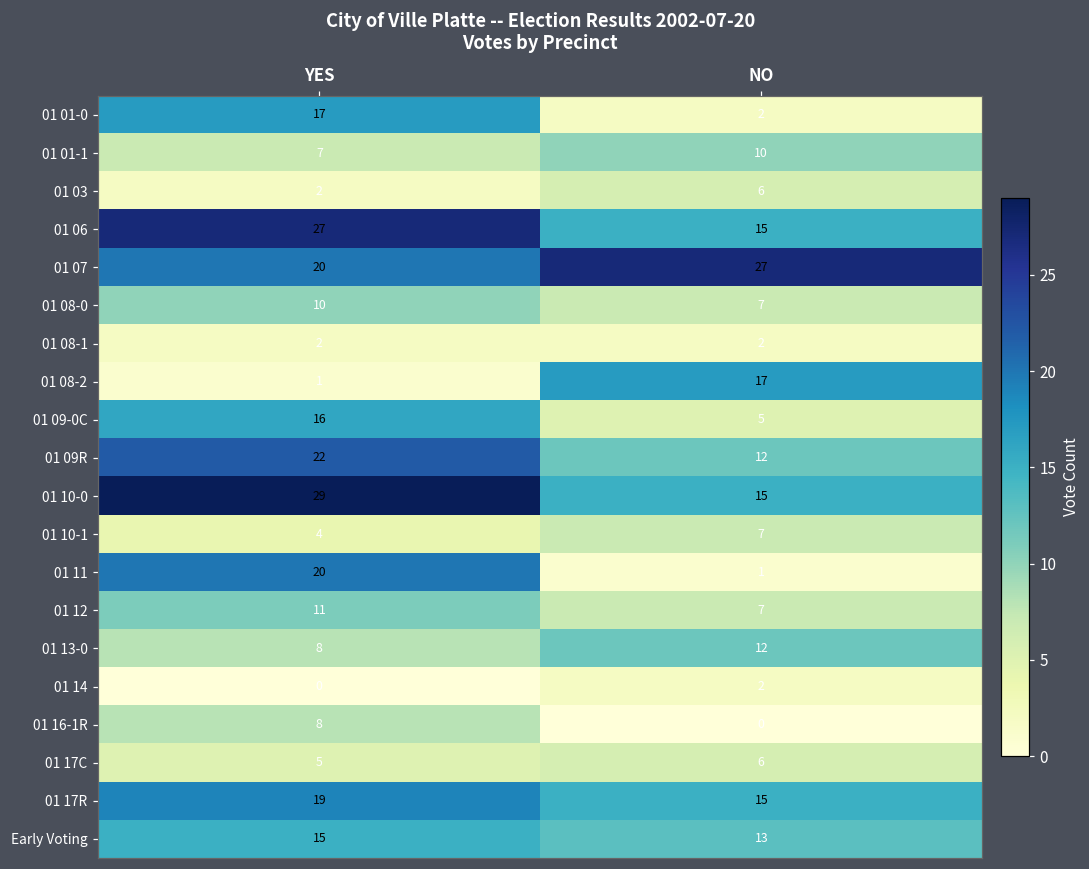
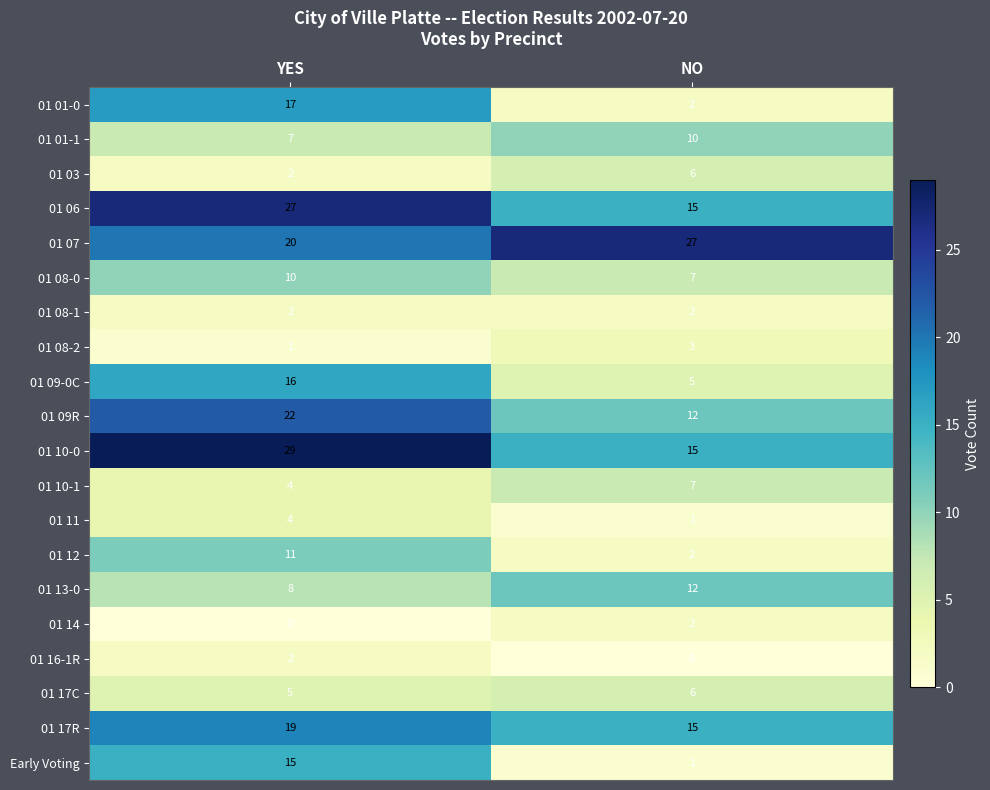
01 08-2, NO: 17 -> 3
01 11, YES: 20 -> 4
01 12, NO: 7 -> 2
01 16-1R, YES: 8 -> 2
Early Voting, NO: 13 -> 1
